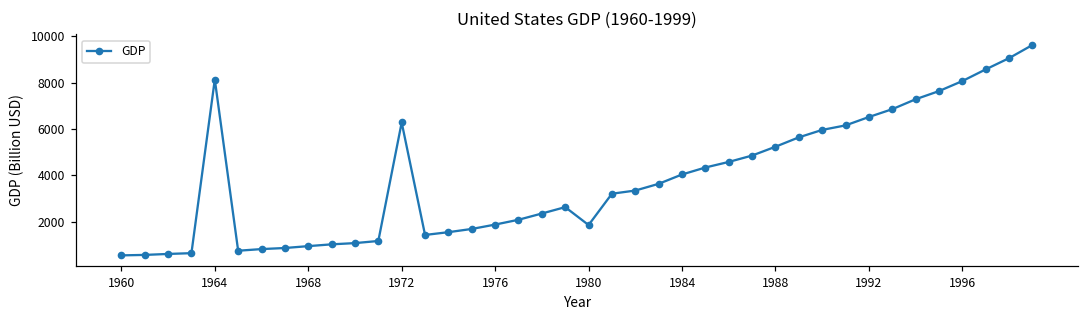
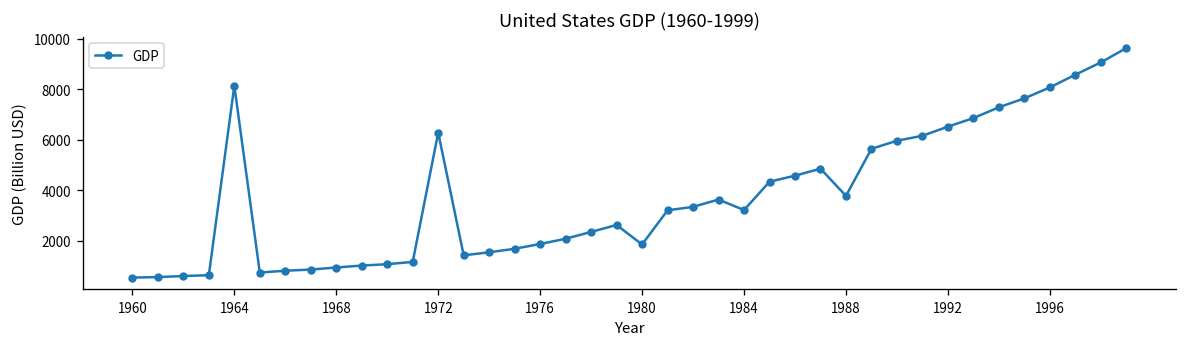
1984: 4000 -> 3200
1988: 5200 -> 3800
